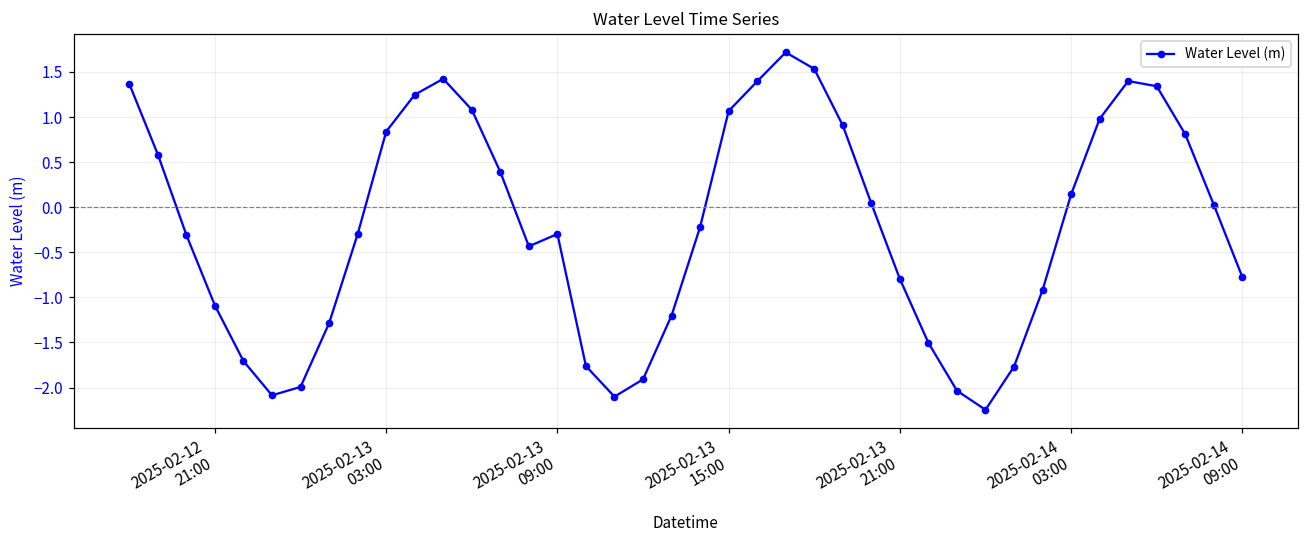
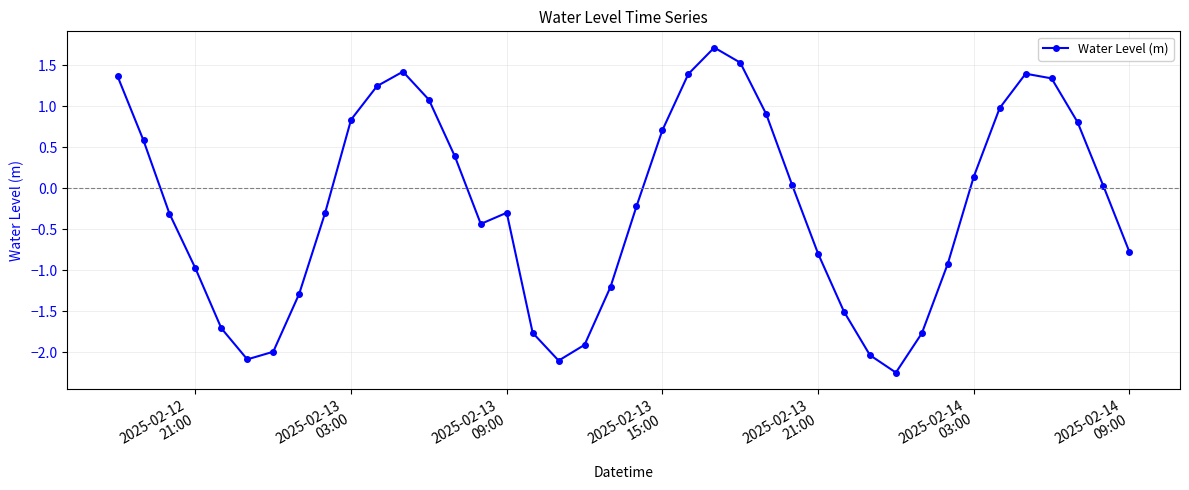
2025-02-12 21:00: -1.1 -> -1.0
2025-02-13 15:00: 1.1 -> 0.7
